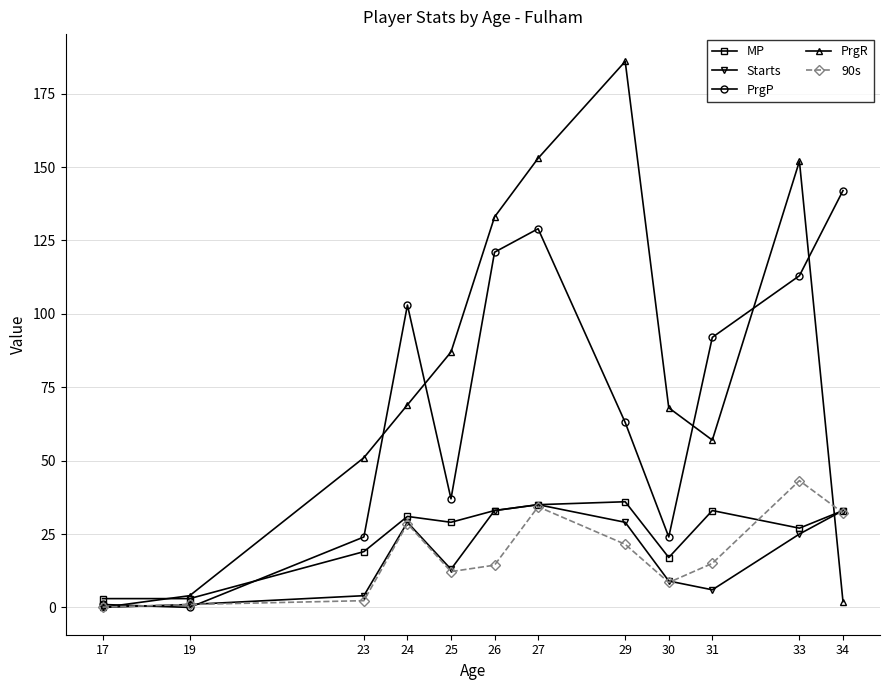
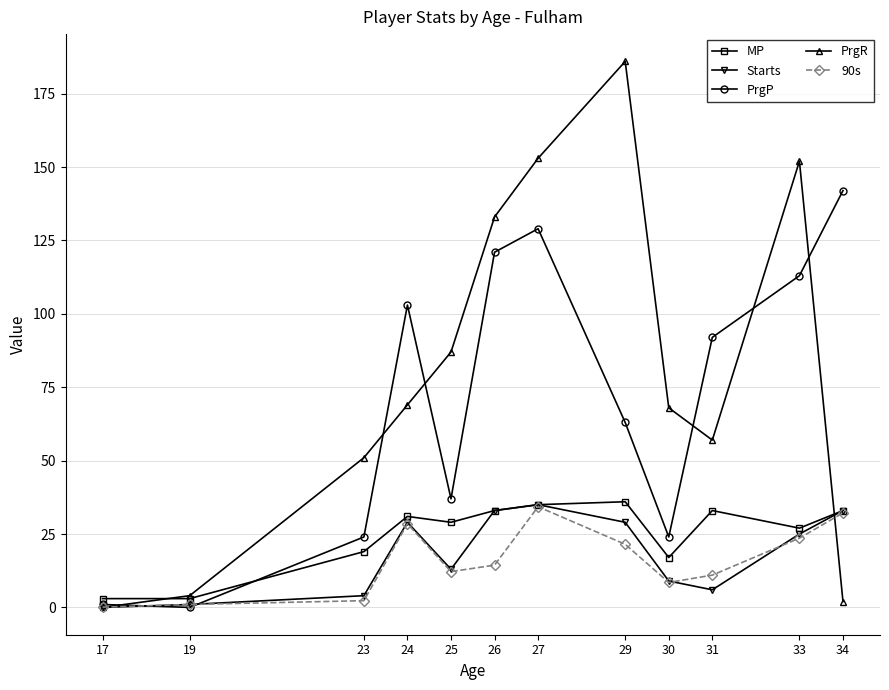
90s, 31: 15 -> 11
90s, 33: 43 -> 24
